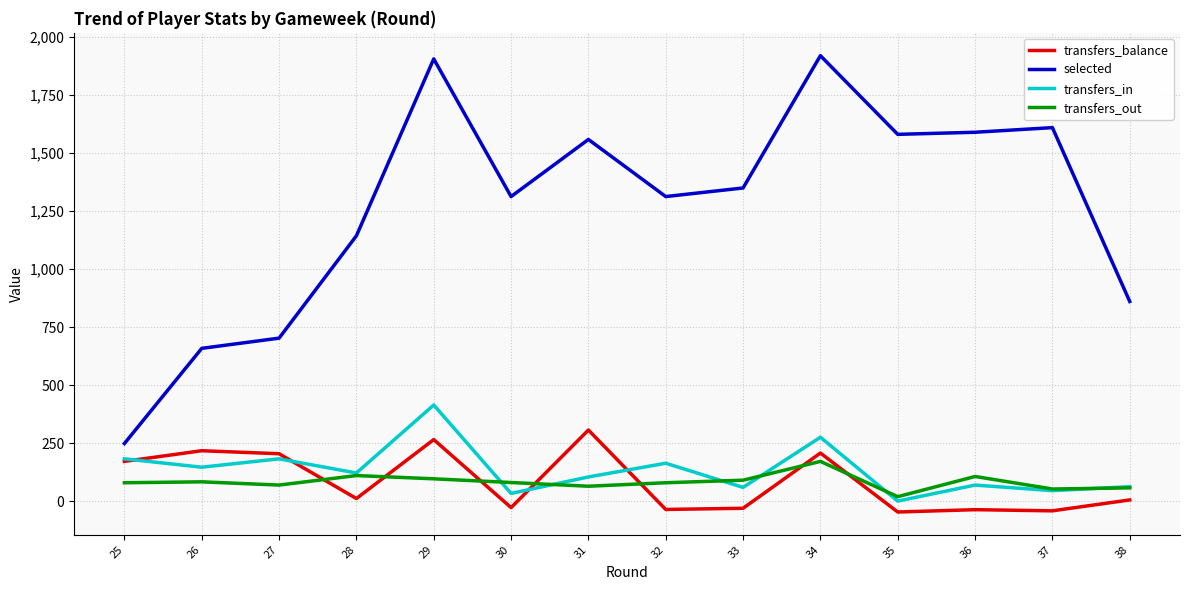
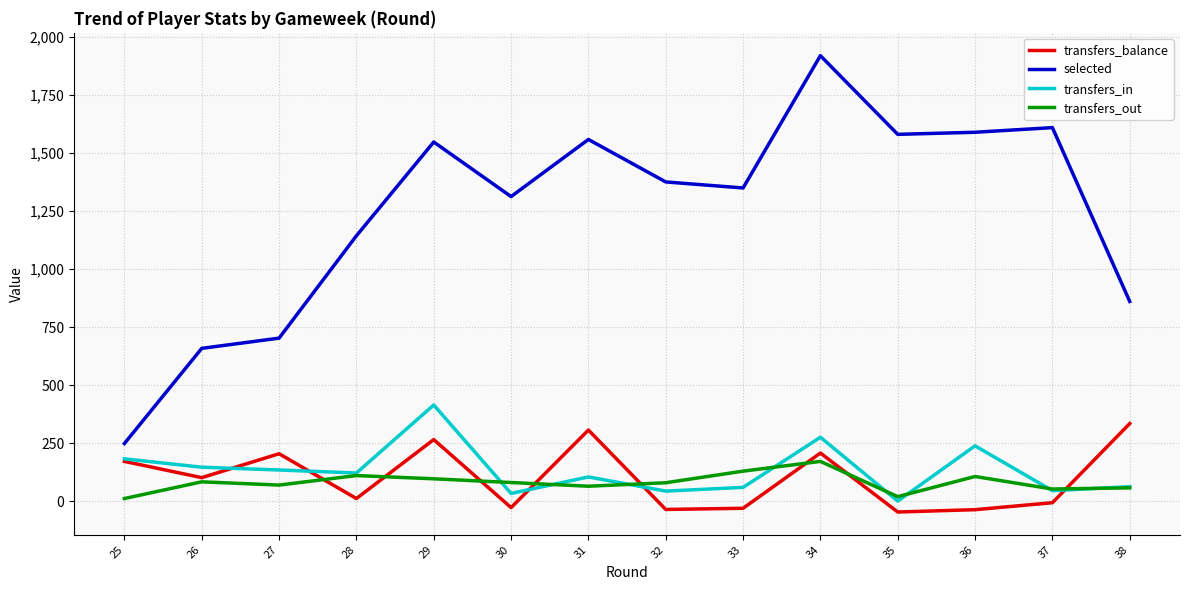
transfers_out, 25: 80 -> 10
transfers_balance, 26: 220 -> 100
transfers_in, 27: 180 -> 130
selected, 29: 1,910 -> 1,550
selected, 32: 1,310 -> 1,380
transfers_in, 32: 160 -> 40
transfers_out, 33: 90 -> 130
transfers_in, 36: 70 -> 240
transfers_balance, 37: -40 -> -10
transfers_balance, 38: 10 -> 330
